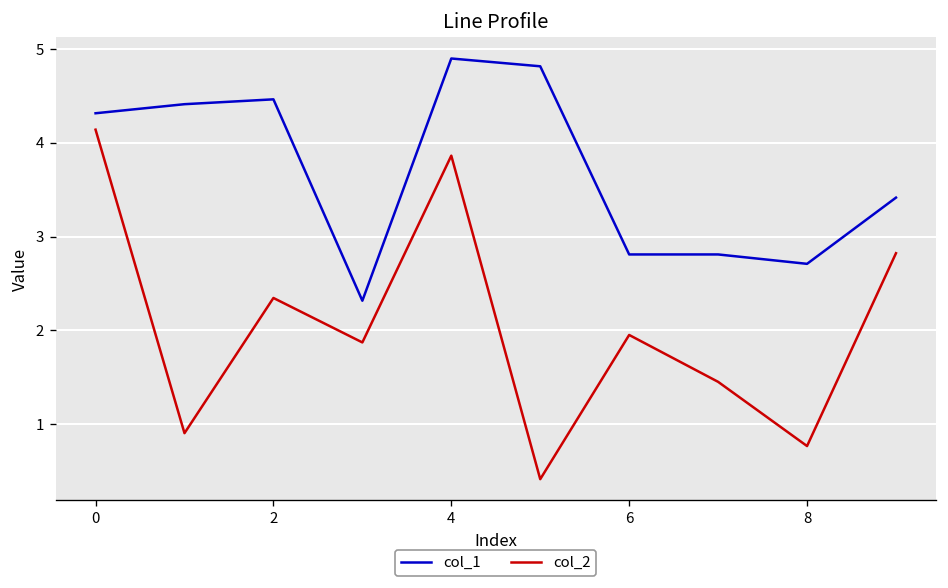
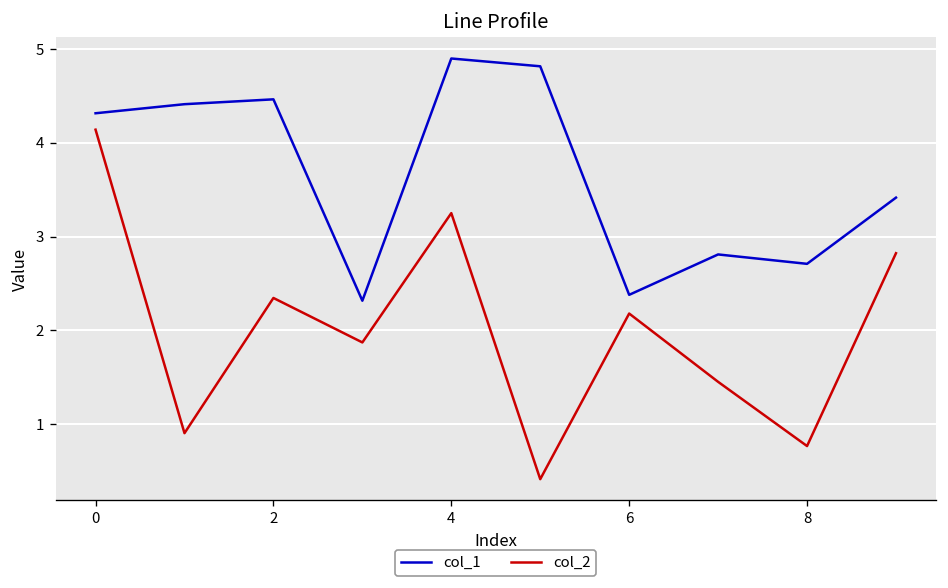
col_2, 4: 3.9 -> 3.3
col_1, 6: 2.8 -> 2.4
col_2, 6: 2.0 -> 2.2
